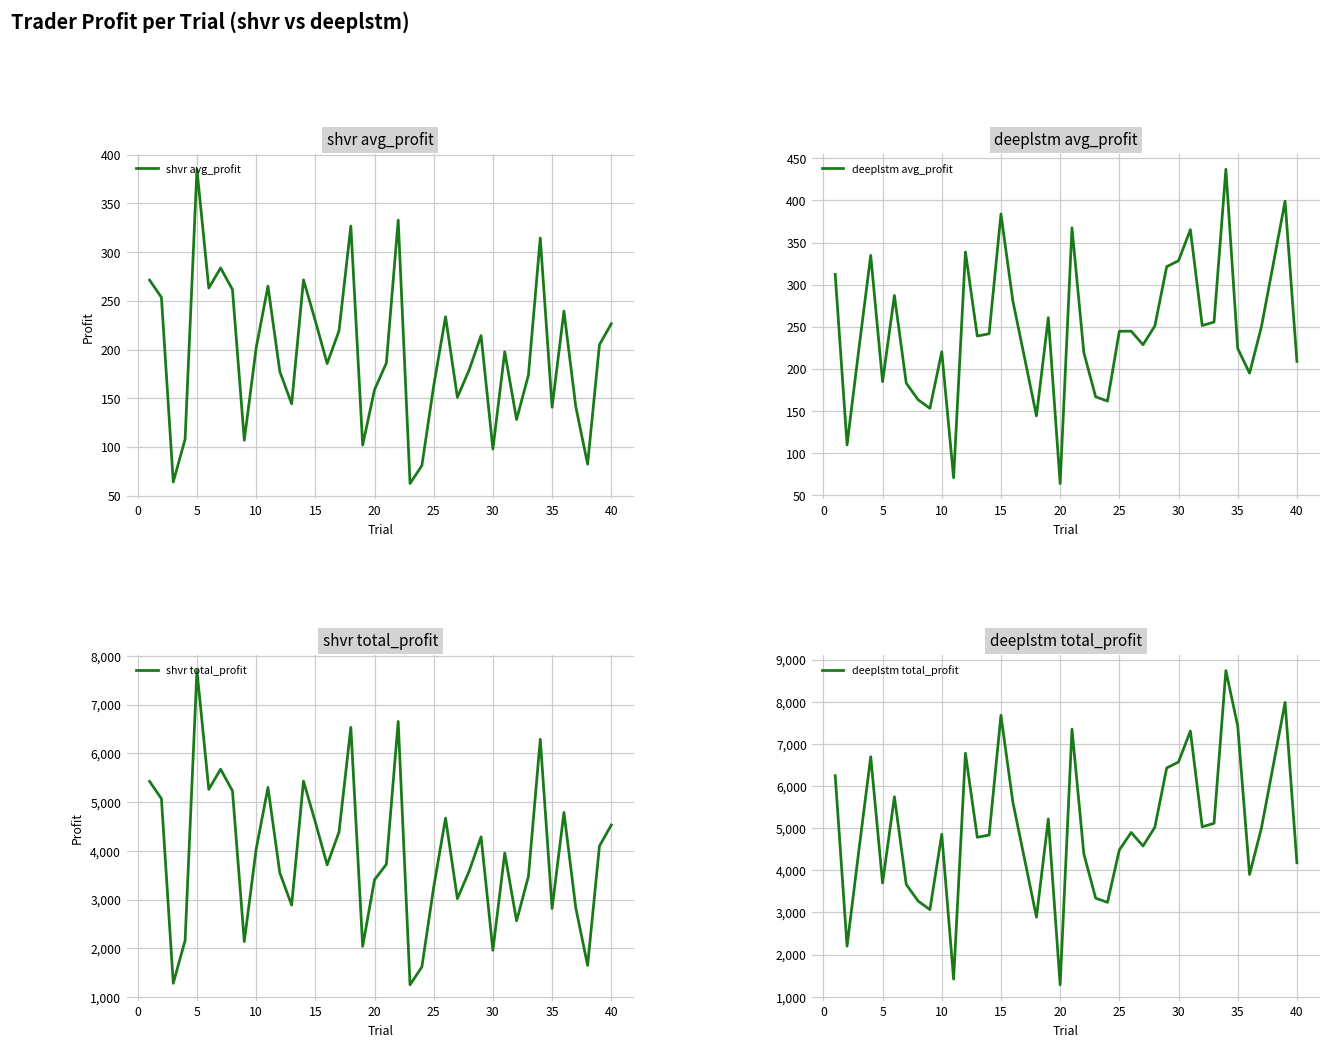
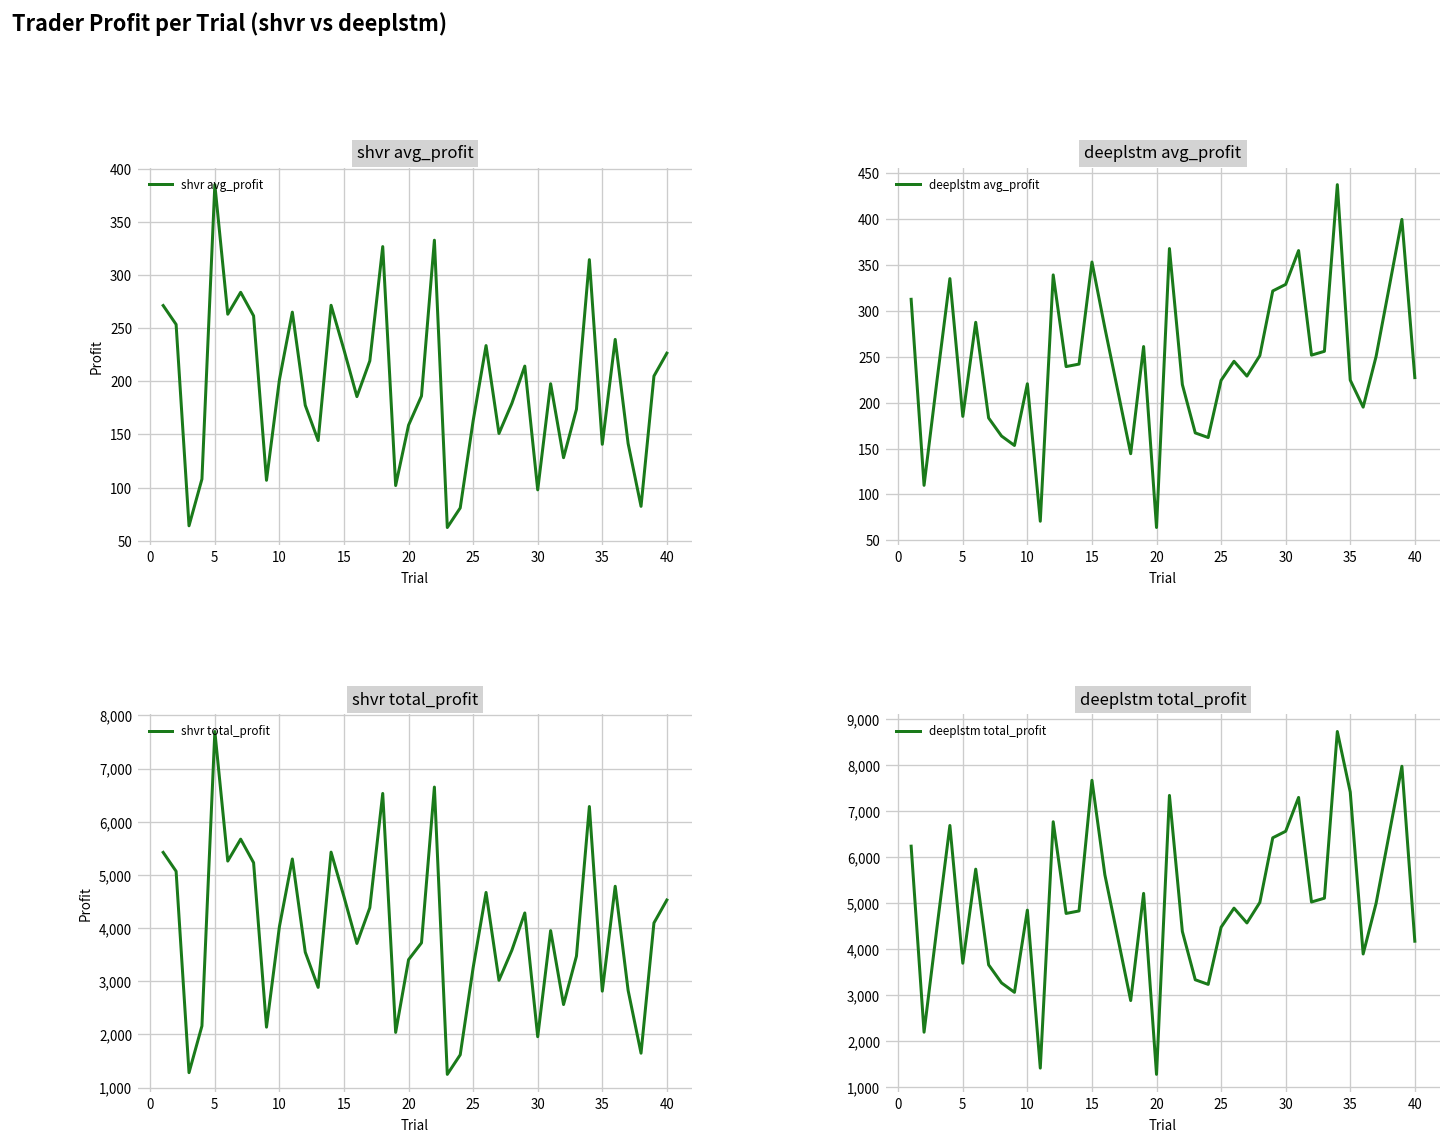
deeplstm avg_profit, 15: 380 -> 350
deeplstm avg_profit, 25: 240 -> 220
deeplstm avg_profit, 40: 210 -> 230
